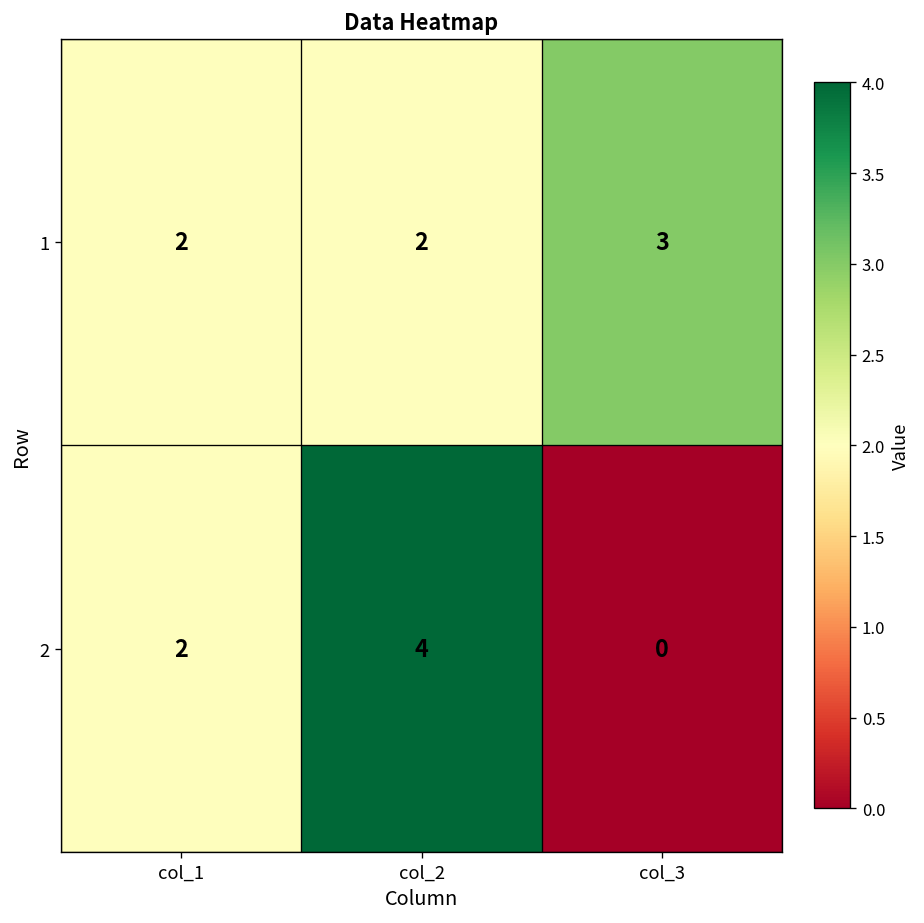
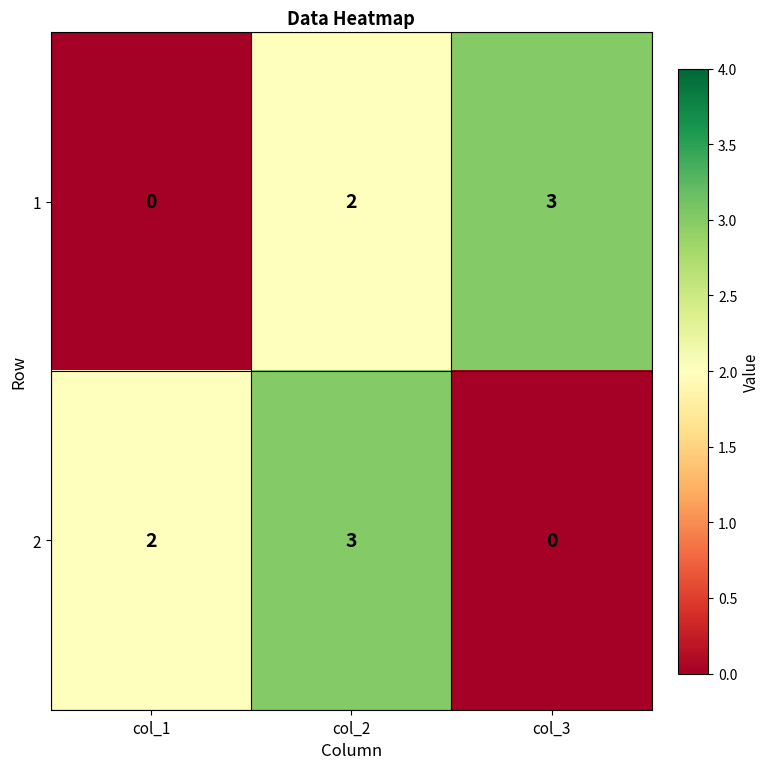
1, col_1: 2 -> 0
2, col_2: 4 -> 3
